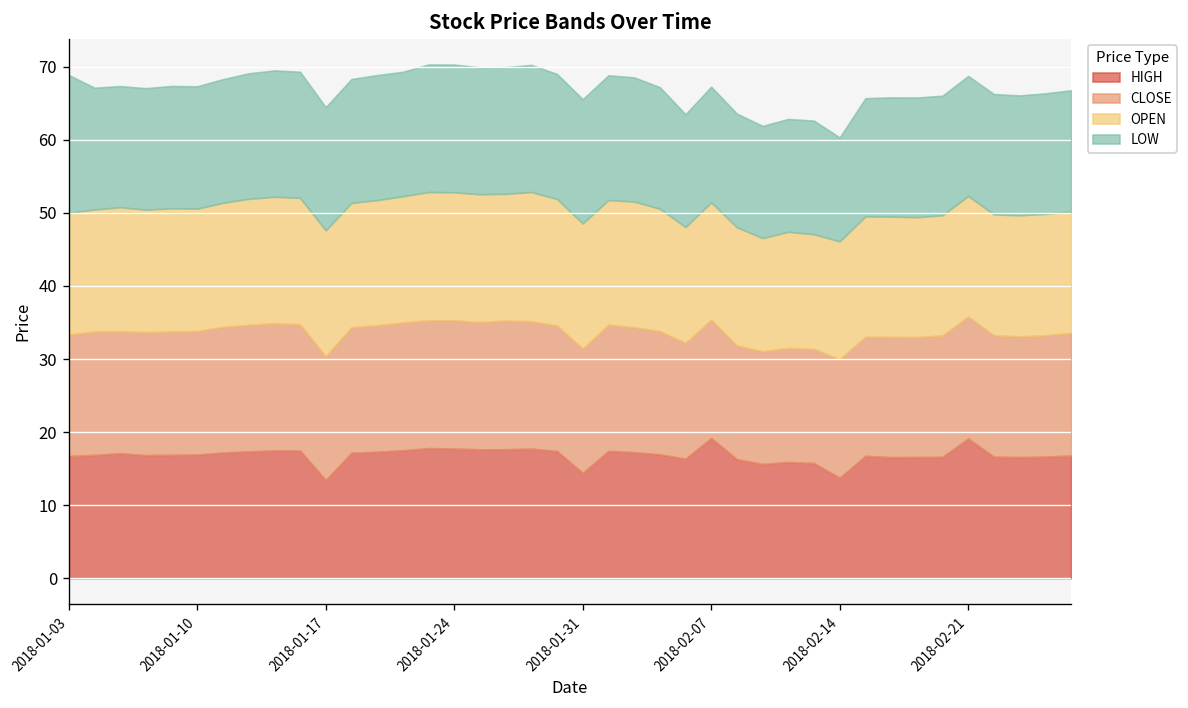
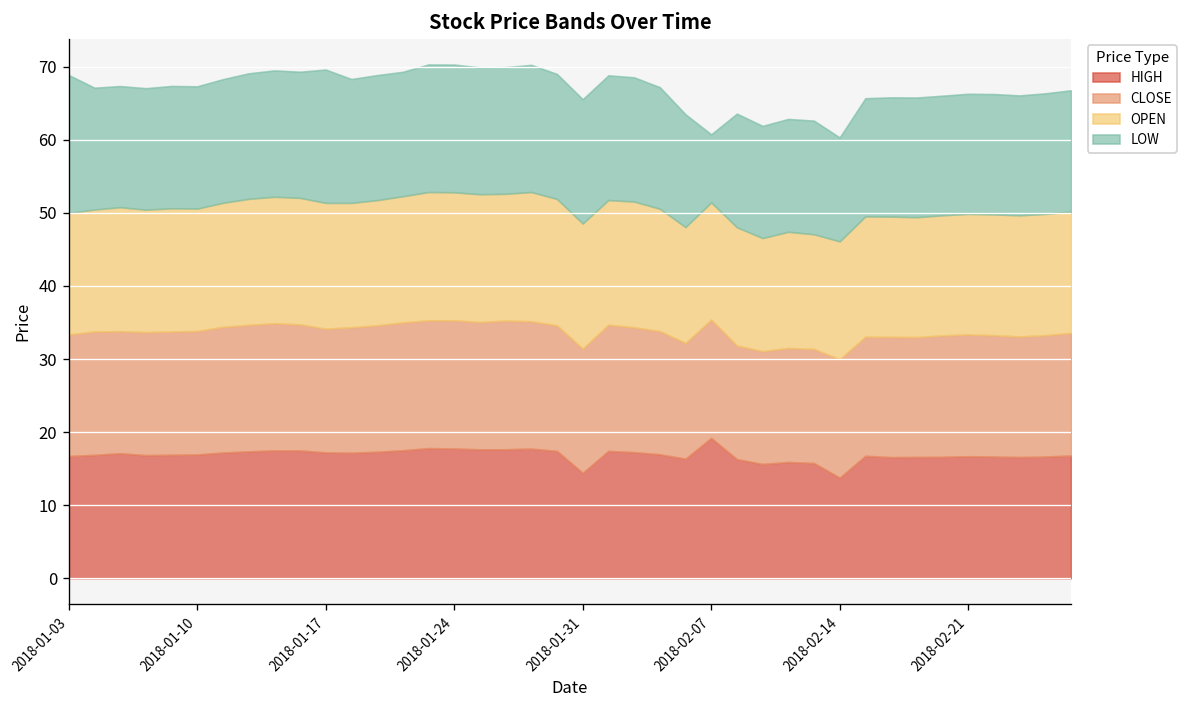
HIGH, 2018-01-17: 13 -> 17
LOW, 2018-01-17: 17 -> 18
LOW, 2018-02-07: 16 -> 9
HIGH, 2018-02-21: 19 -> 17
